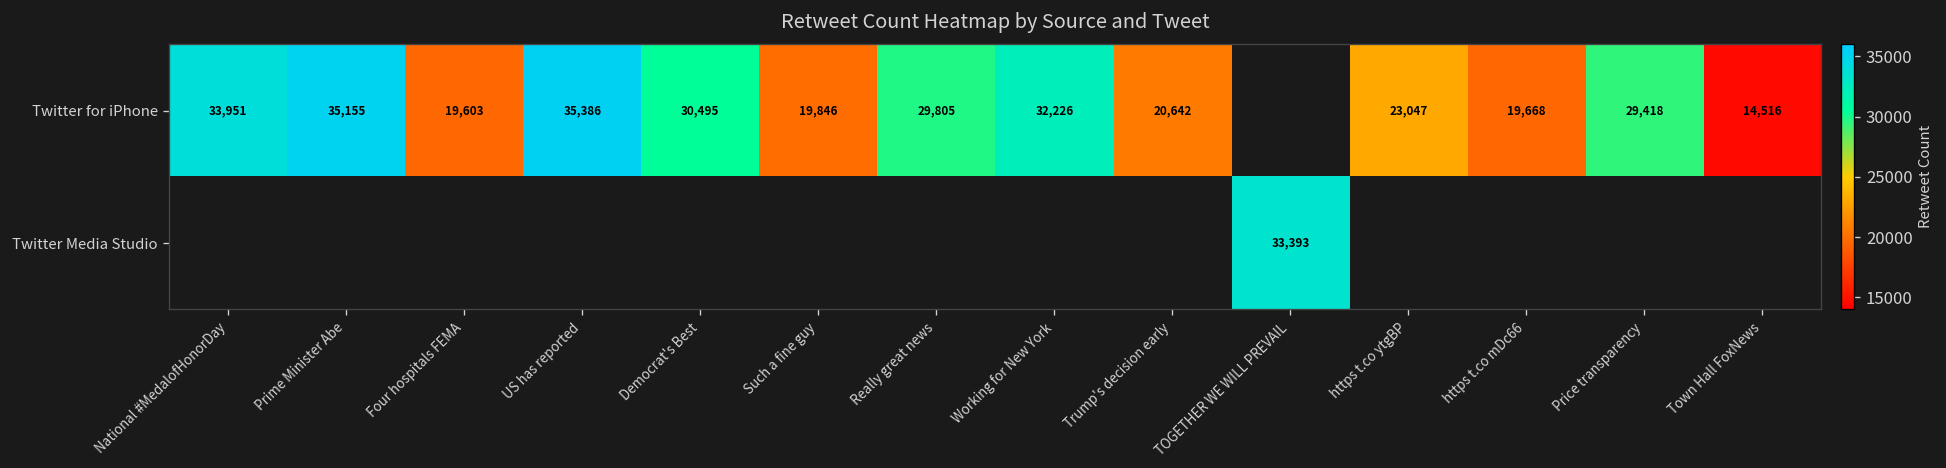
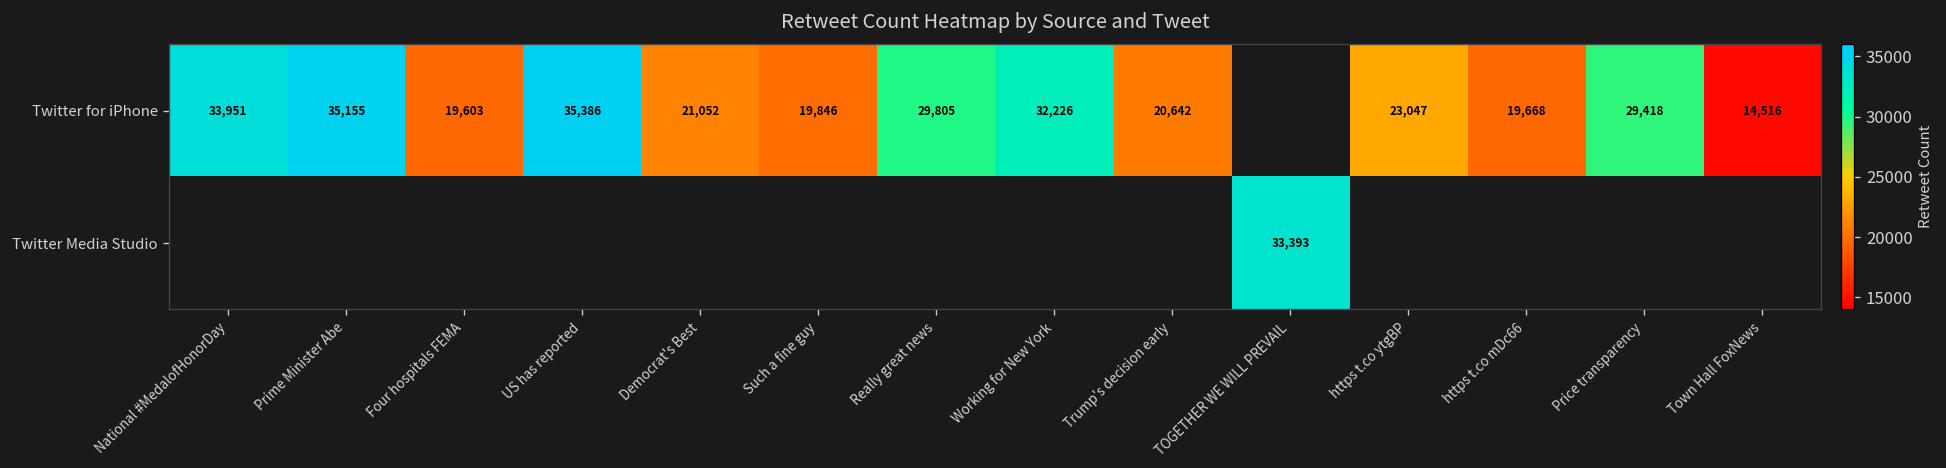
Twitter for iPhone, Democrat's Best: 30,495 -> 21,052
